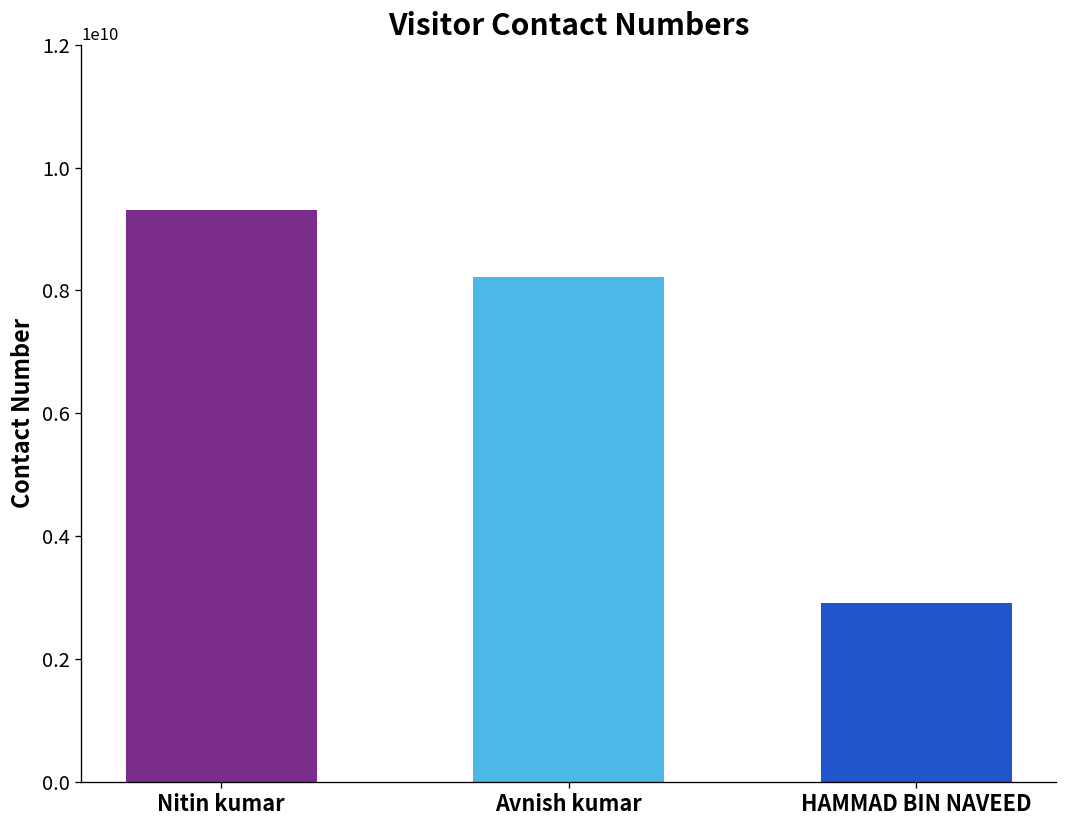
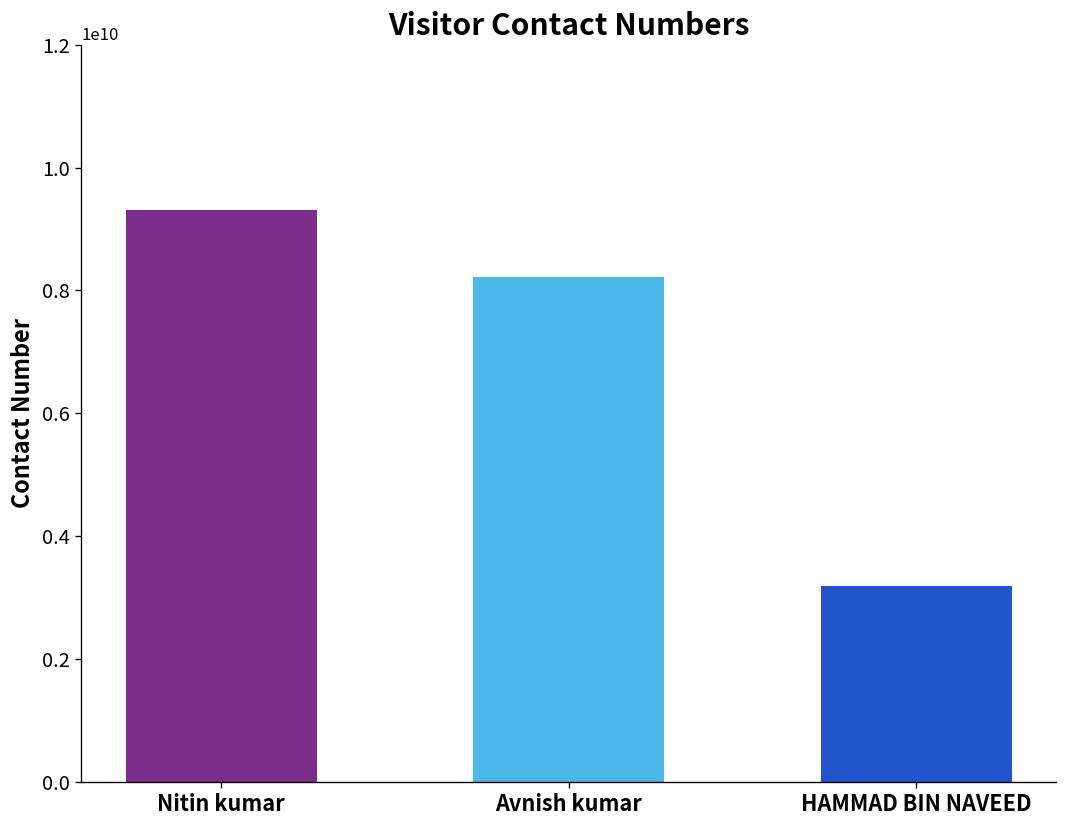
HAMMAD BIN NAVEED: 2900000000 -> 3200000000
